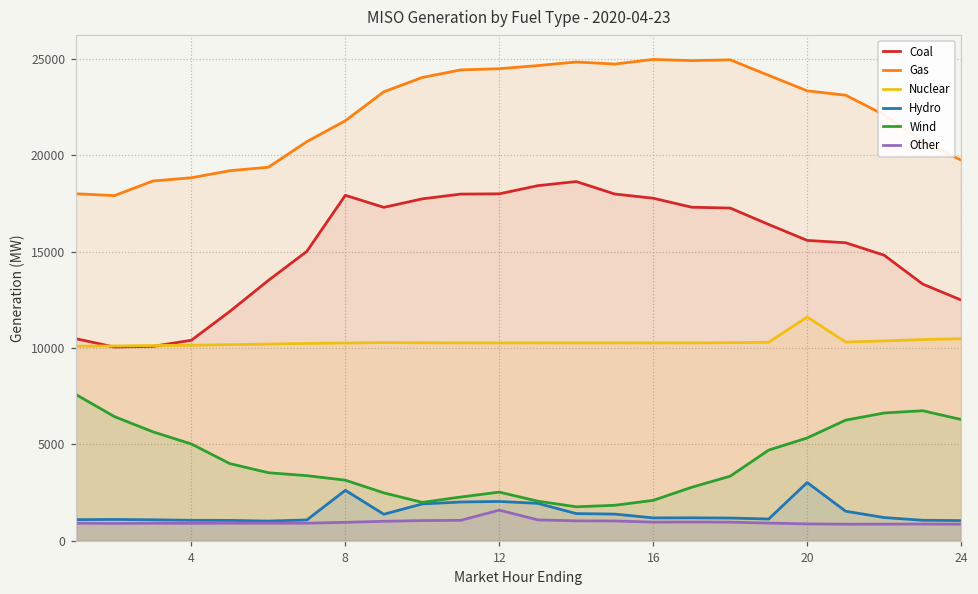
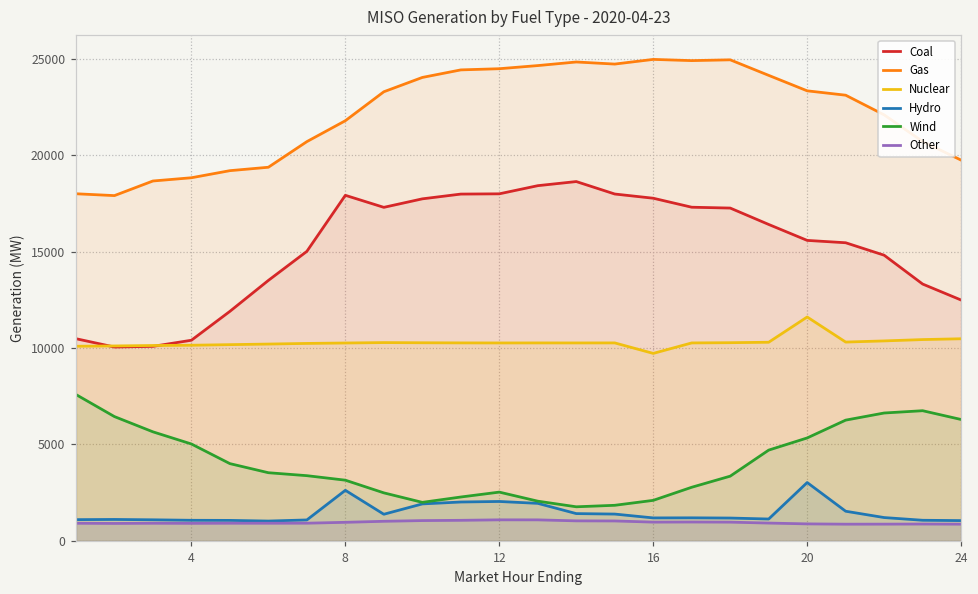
Other, 12: 1600 -> 1100
Nuclear, 16: 10300 -> 9700
